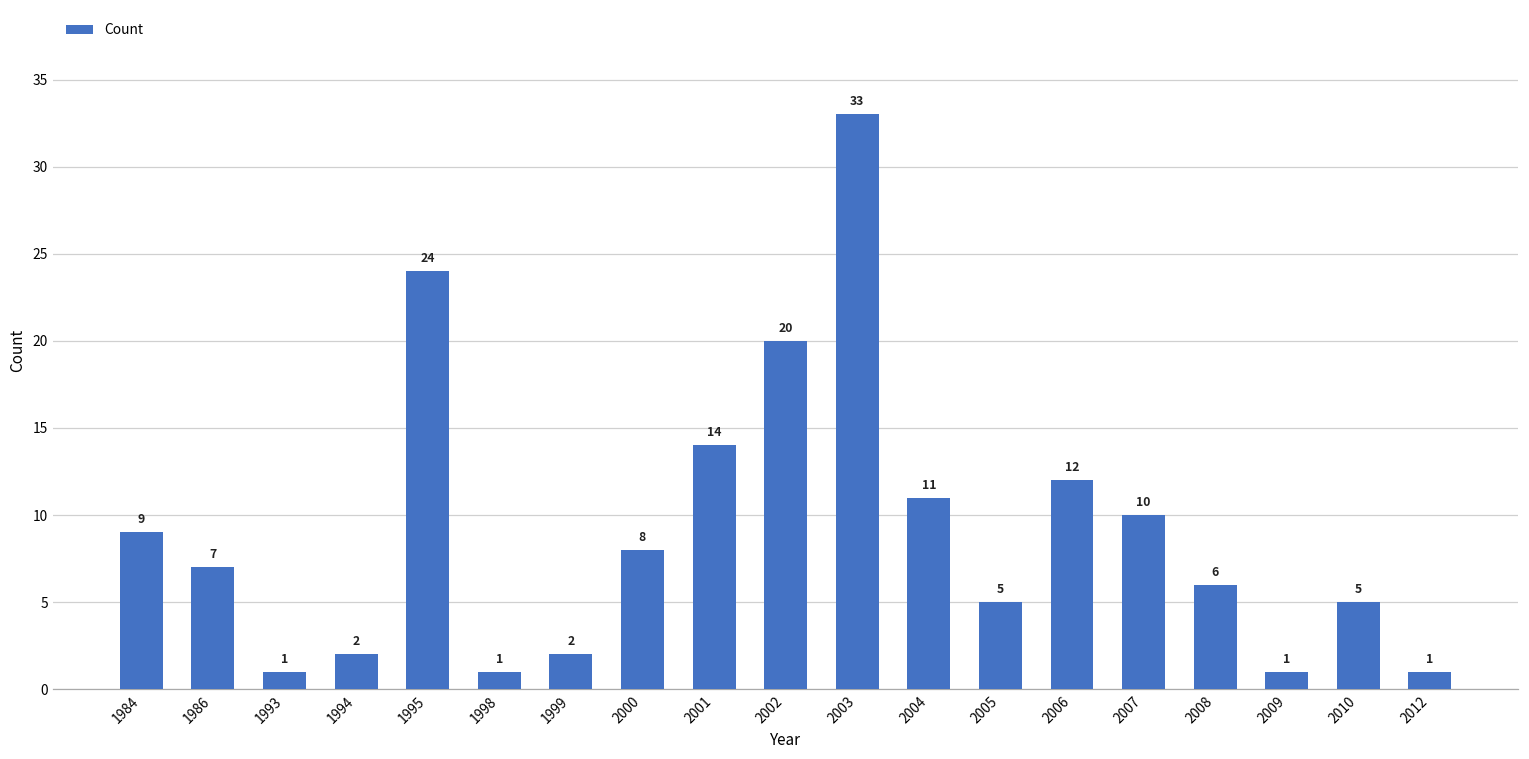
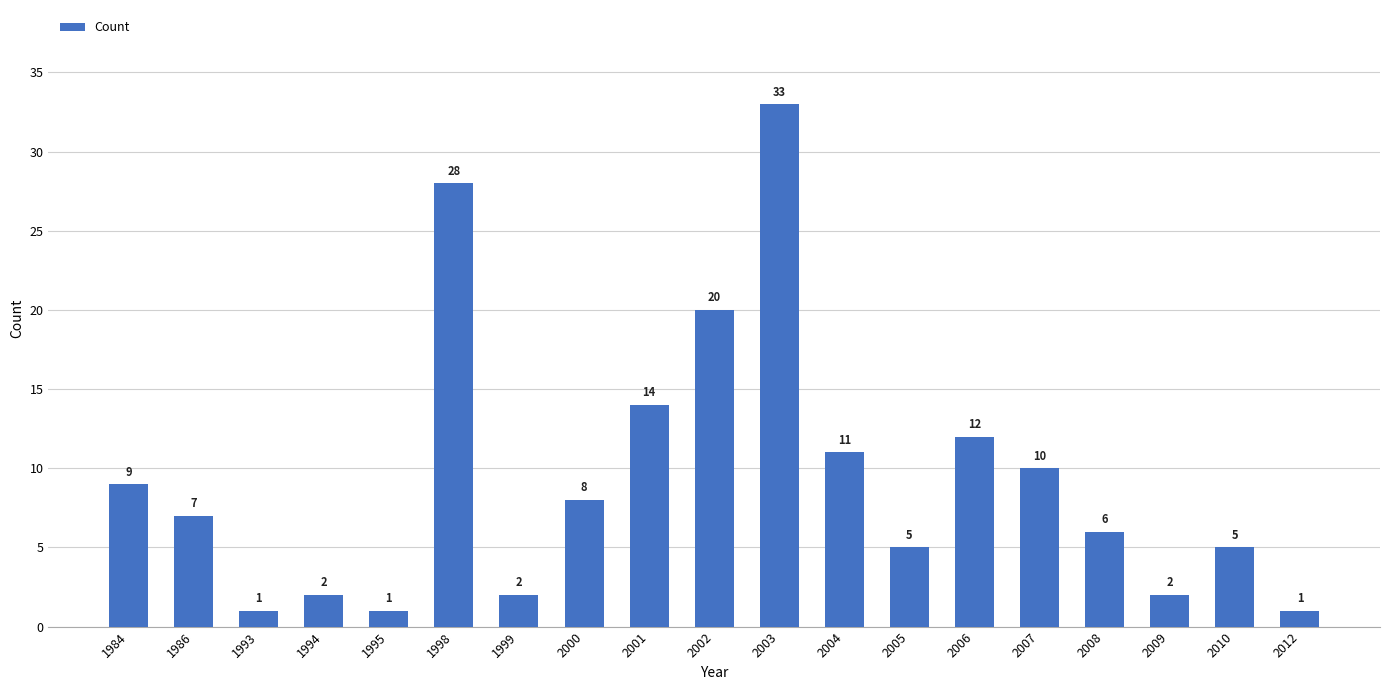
1995: 24 -> 1
1998: 1 -> 28
2009: 1 -> 2
